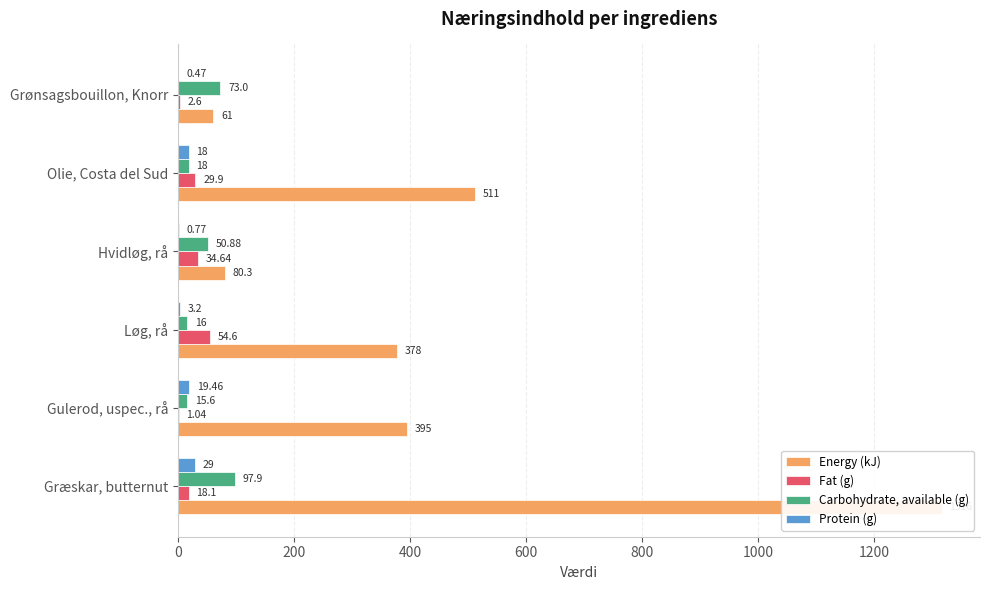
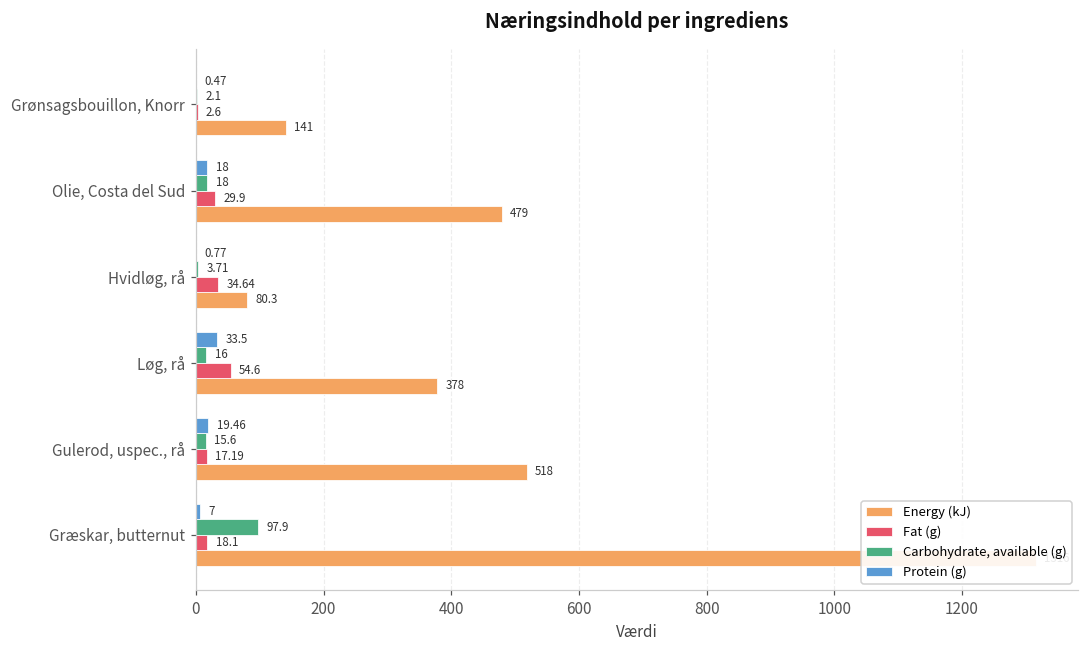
Carbohydrate, available (g), Grønsagsbouillon, Knorr: 73.0 -> 2.1
Energy (kJ), Grønsagsbouillon, Knorr: 61 -> 141
Energy (kJ), Olie, Costa del Sud: 511 -> 479
Carbohydrate, available (g), Hvidløg, rå: 50.88 -> 3.71
Protein (g), Løg, rå: 3.2 -> 33.5
Fat (g), Gulerod, uspec., rå: 1.04 -> 17.19
Energy (kJ), Gulerod, uspec., rå: 395 -> 518
Protein (g), Græskar, butternut: 29 -> 7
